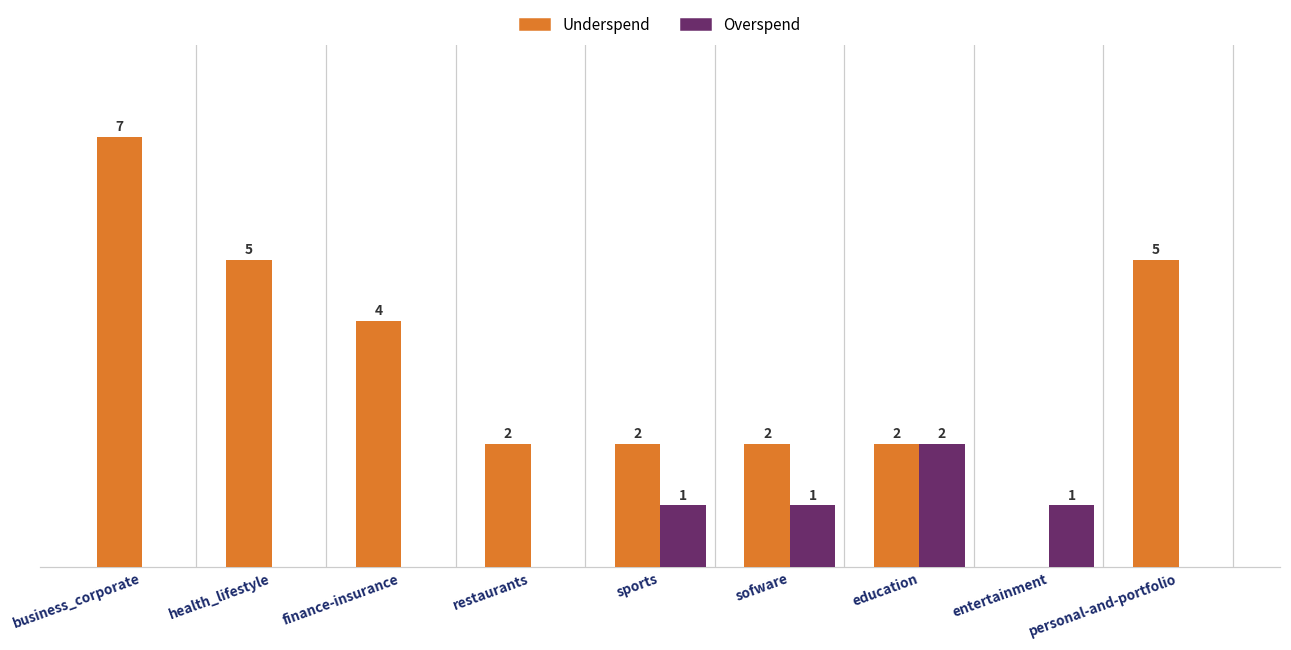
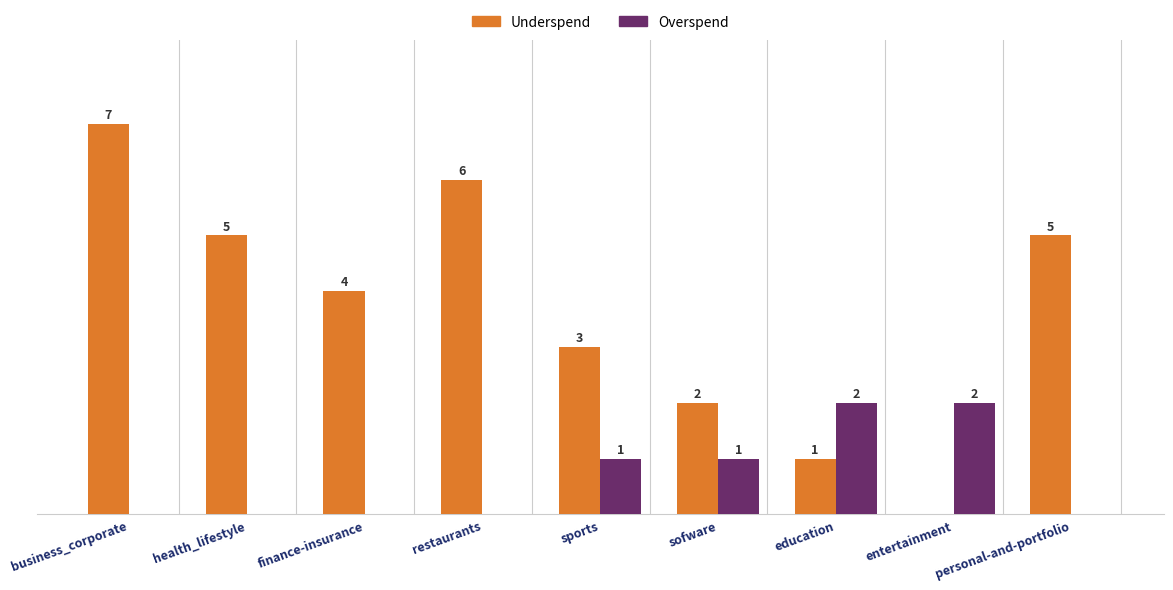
Underspend, restaurants: 2 -> 6
Underspend, sports: 2 -> 3
Underspend, education: 2 -> 1
Overspend, entertainment: 1 -> 2
